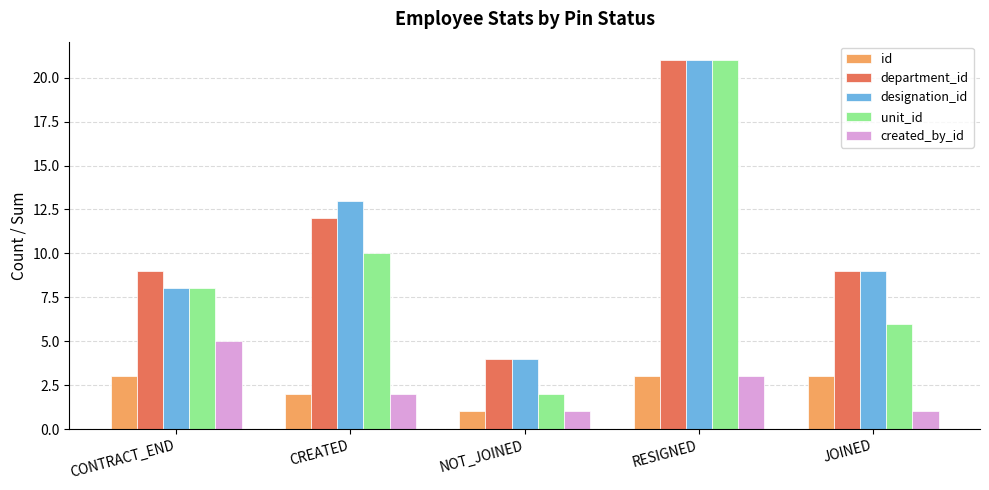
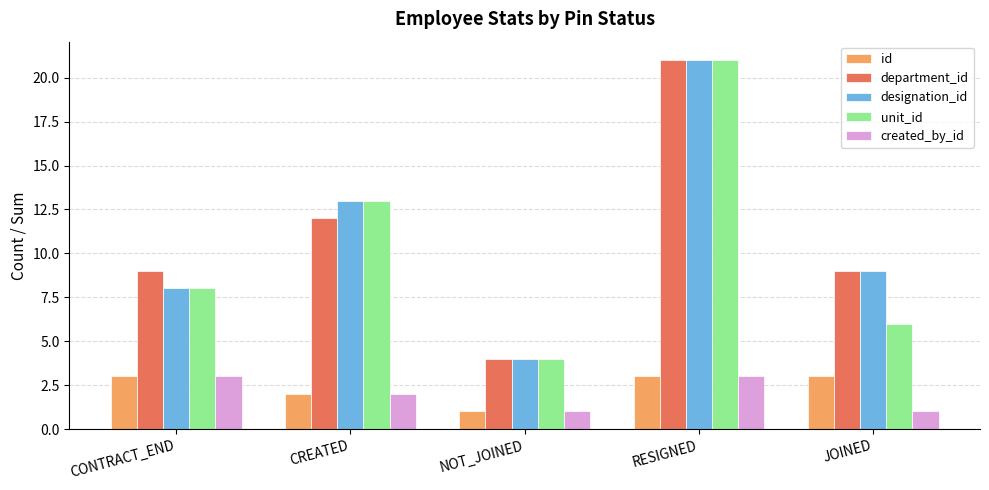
created_by_id, CONTRACT_END: 5 -> 3
unit_id, CREATED: 10 -> 13
unit_id, NOT_JOINED: 2 -> 4
